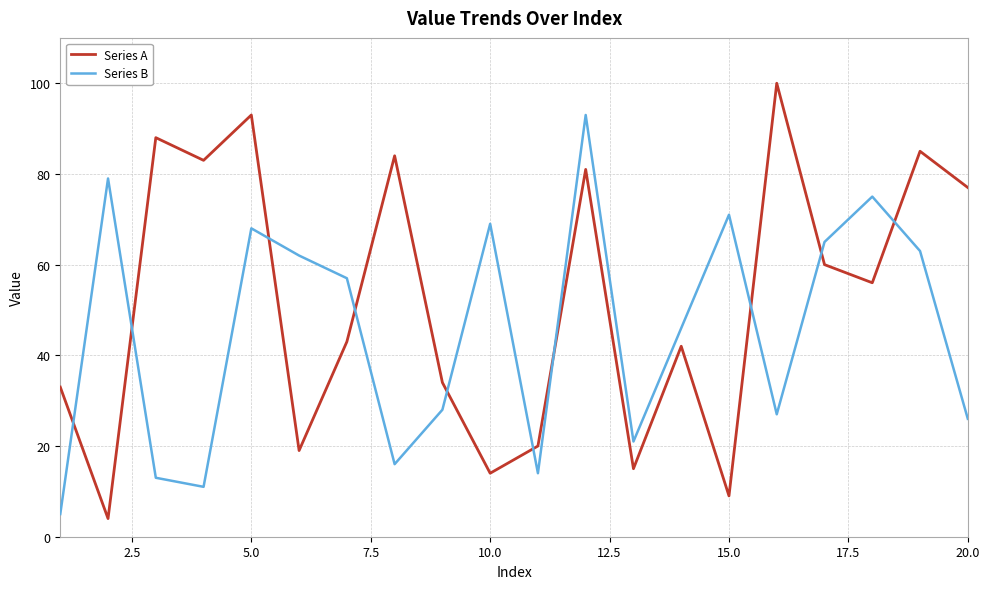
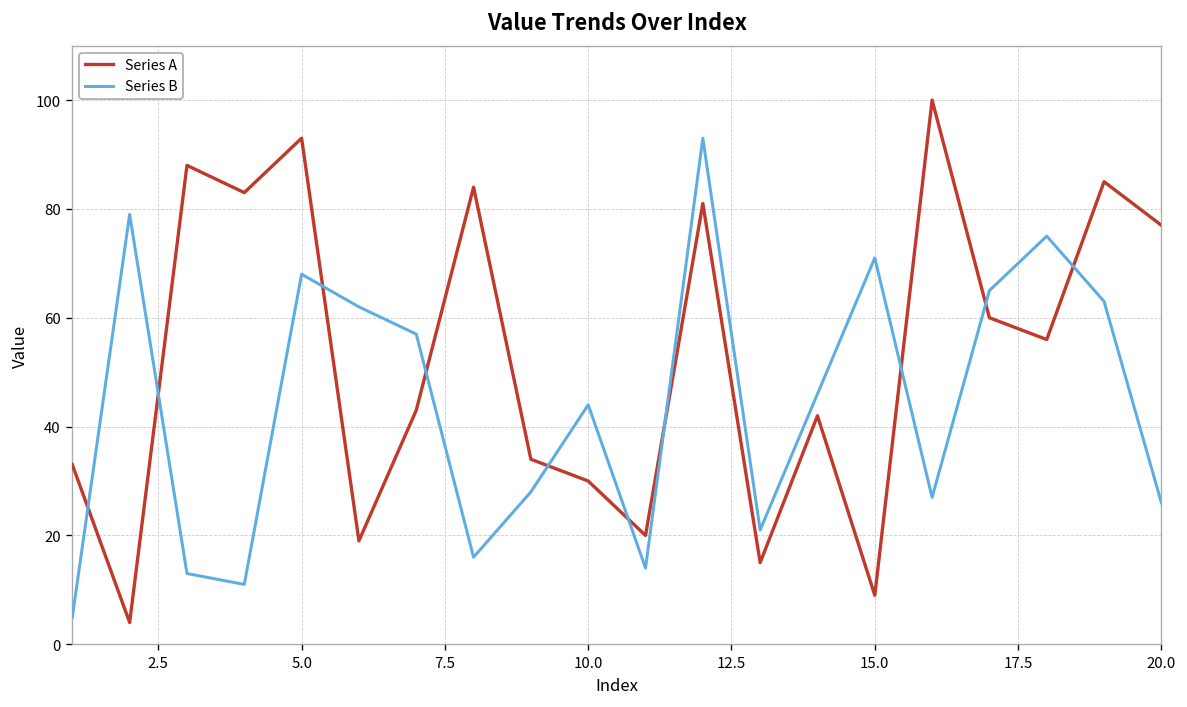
Series A, 10.0: 14 -> 30
Series B, 10.0: 69 -> 44
